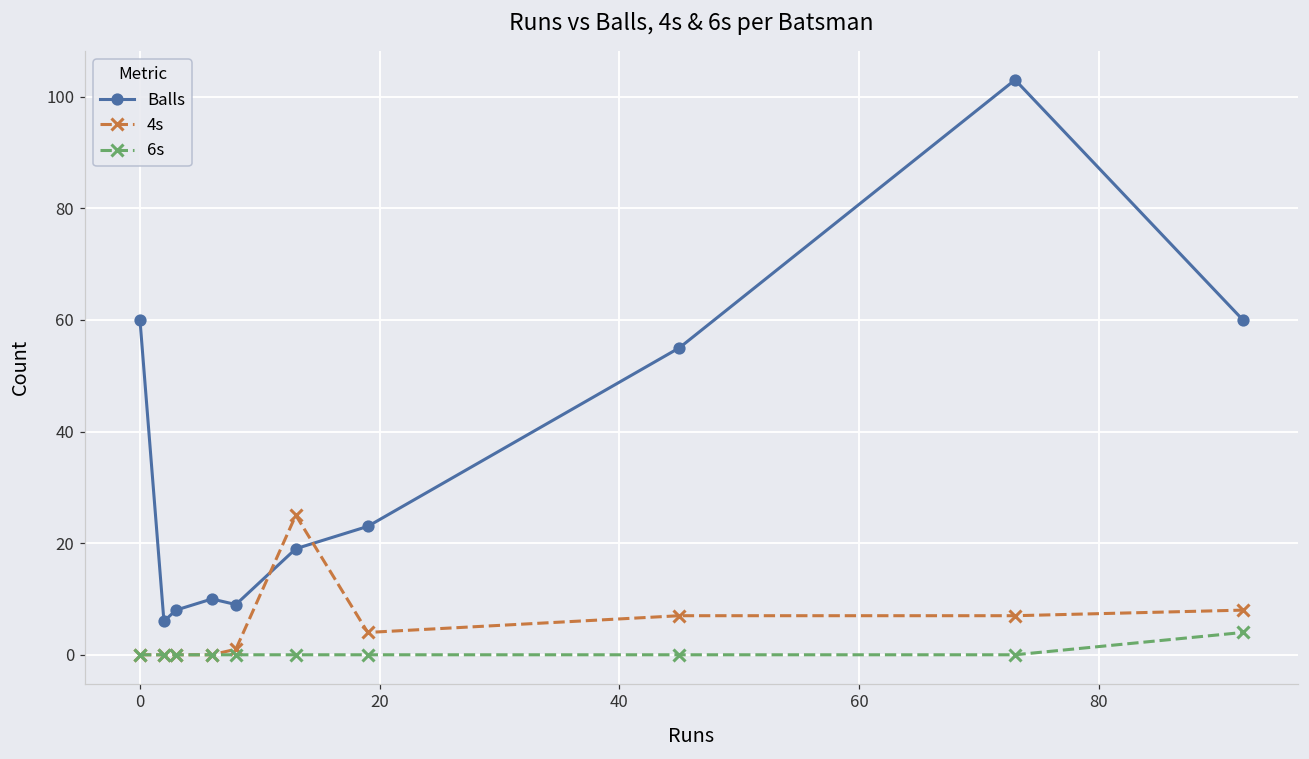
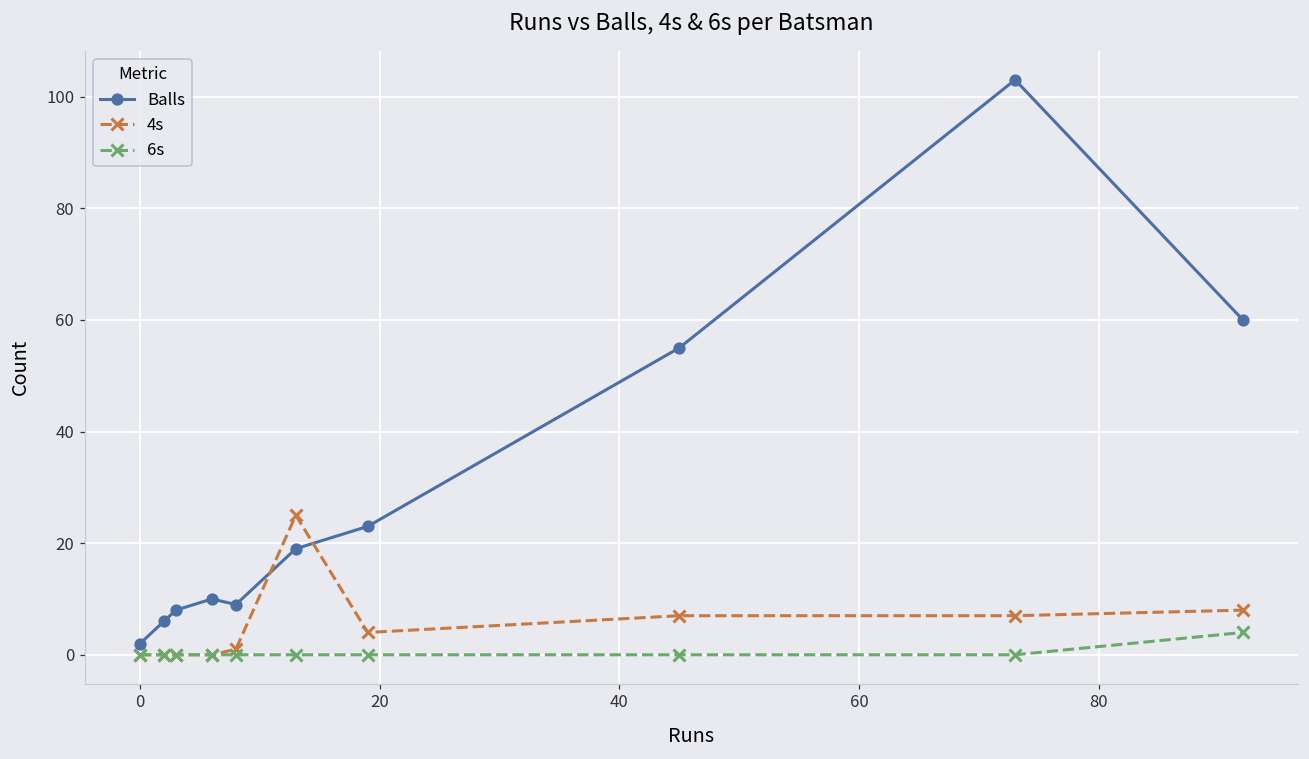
Balls, 0: 60 -> 2
